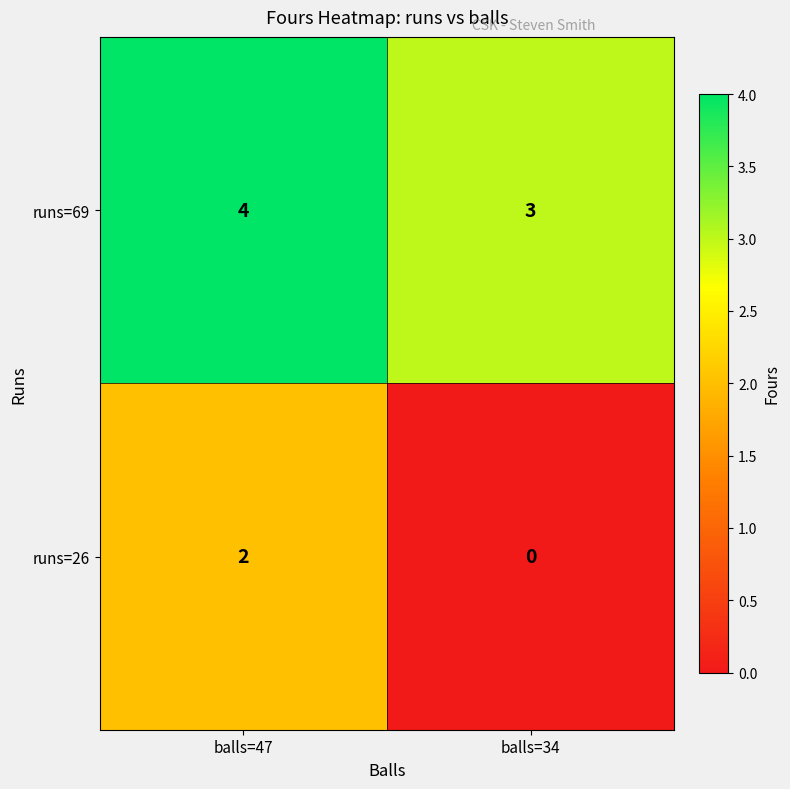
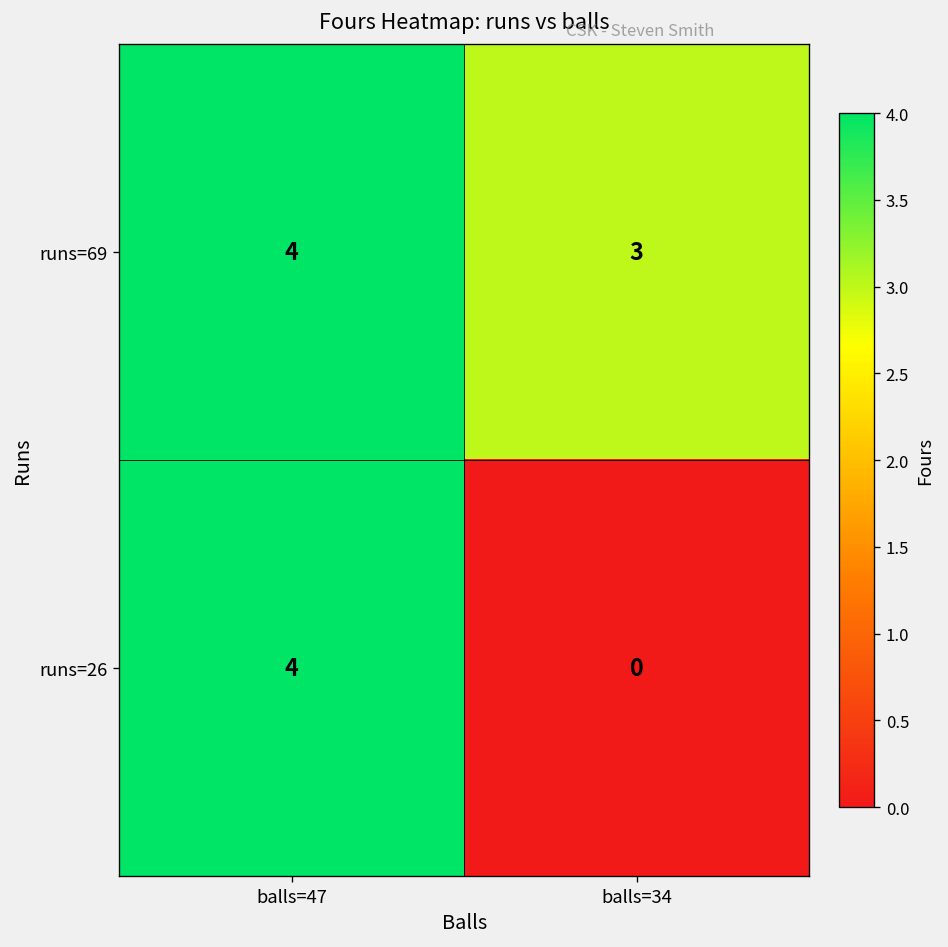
runs=26, balls=47: 2 -> 4
